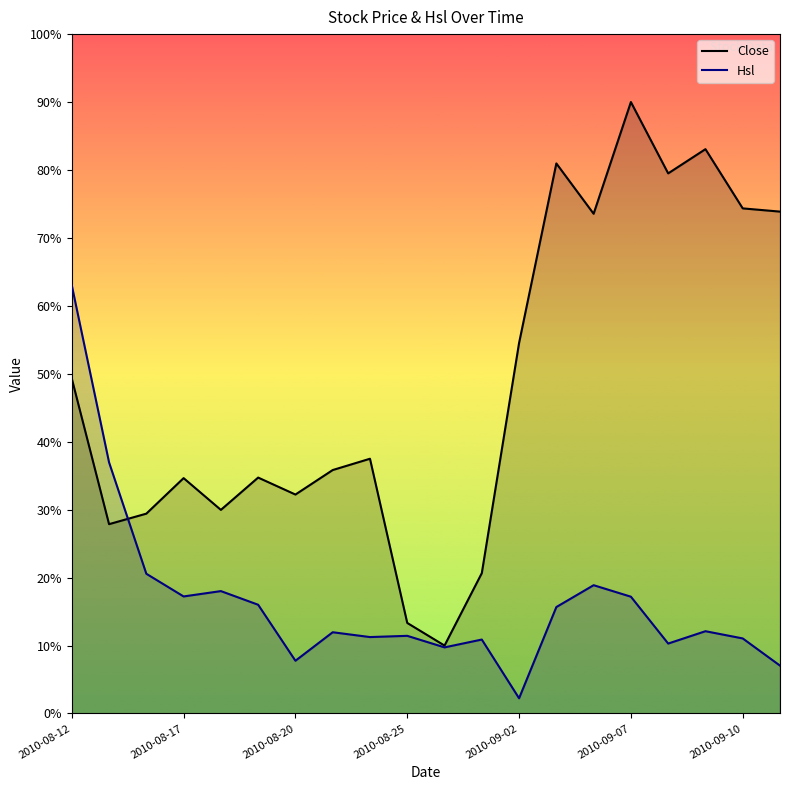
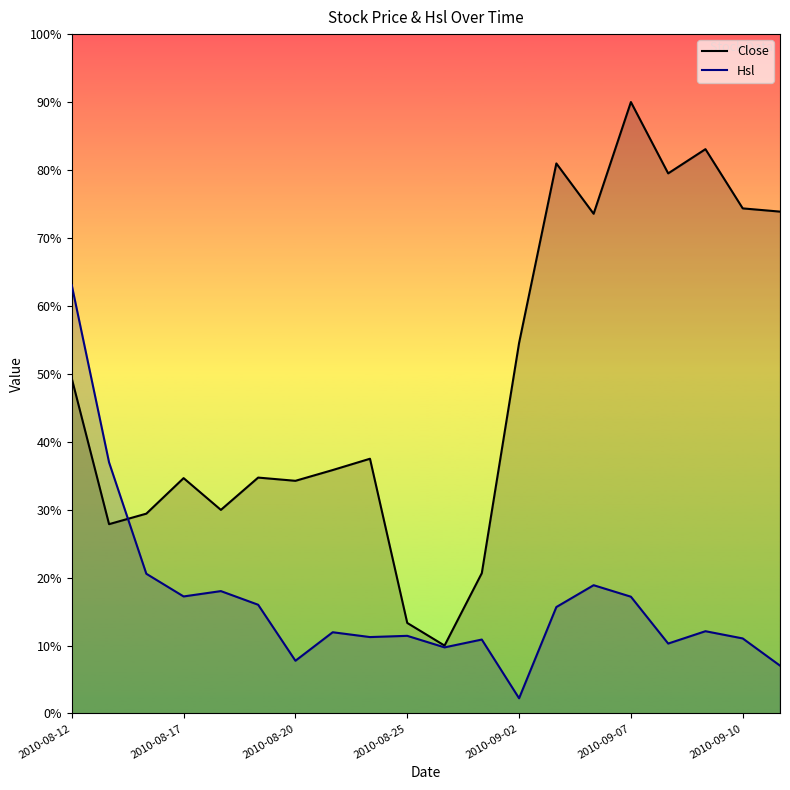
Close, 2010-08-20: 32% -> 34%
